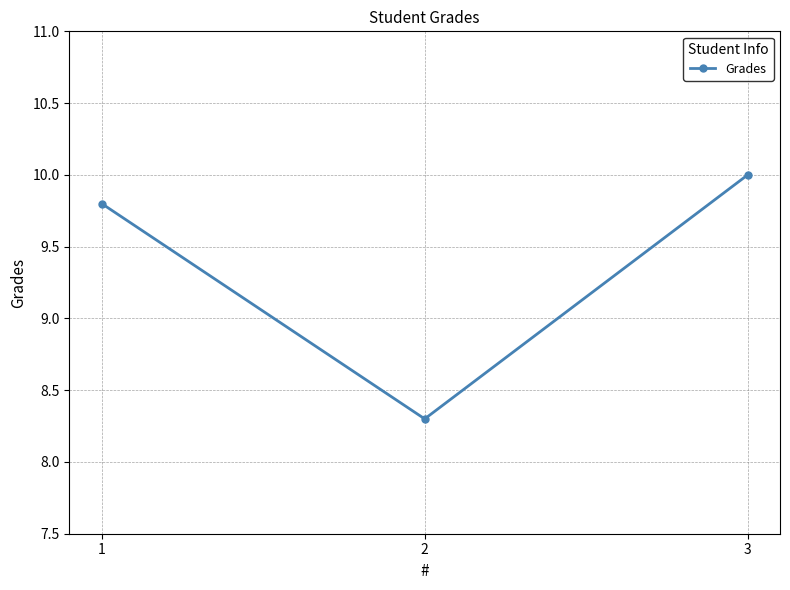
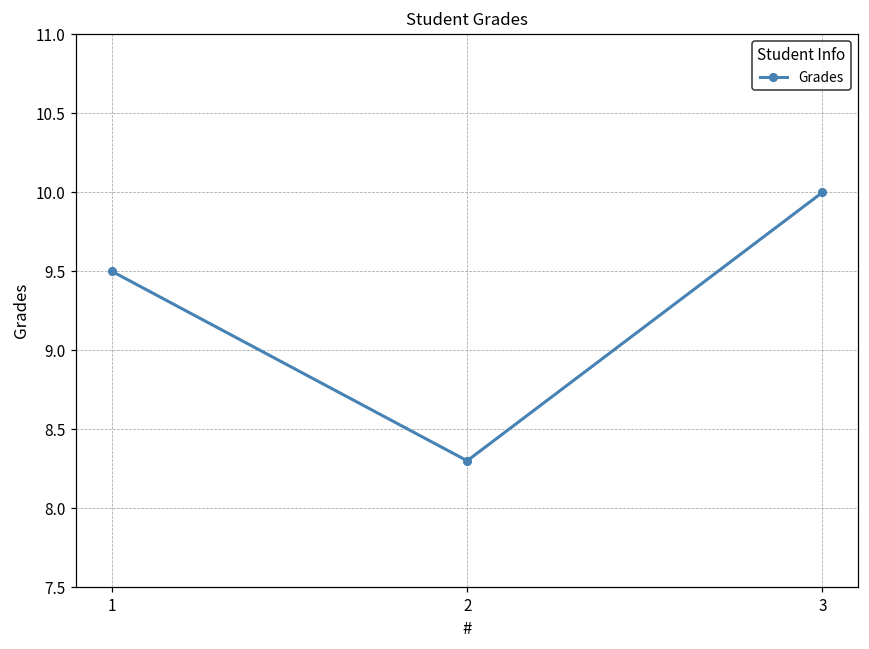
1: 9.8 -> 9.5
